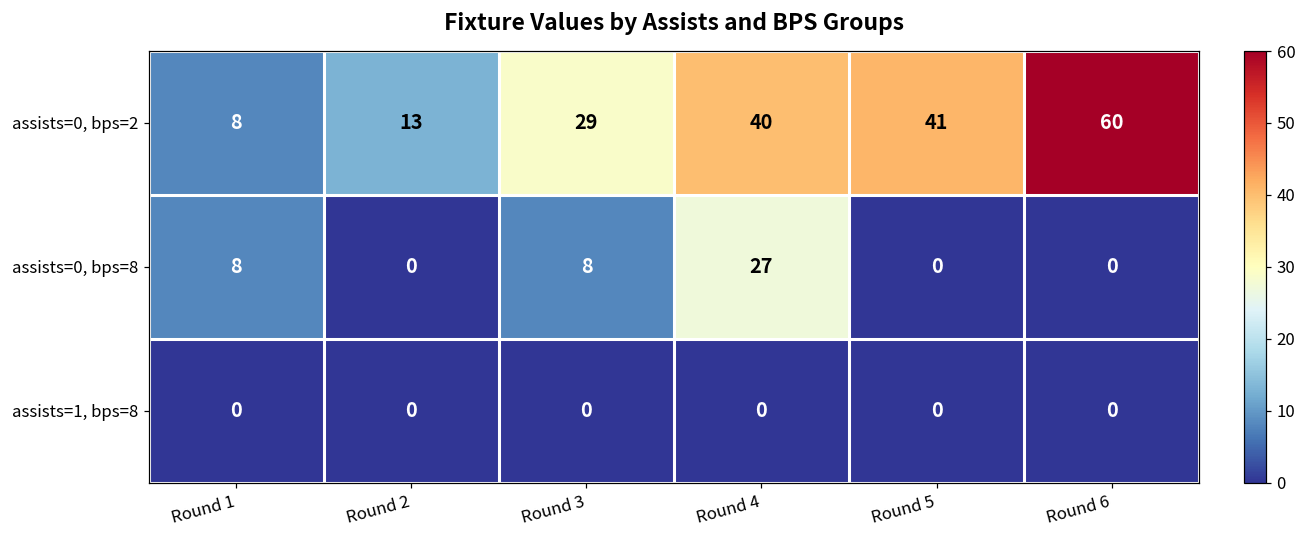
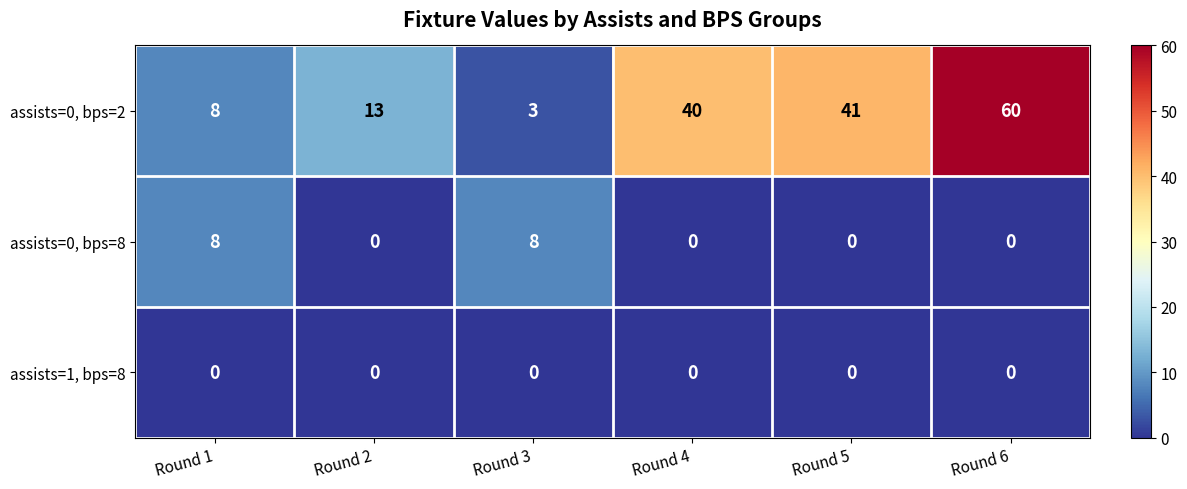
assists=0, bps=2, Round 3: 29 -> 3
assists=0, bps=8, Round 4: 27 -> 0
